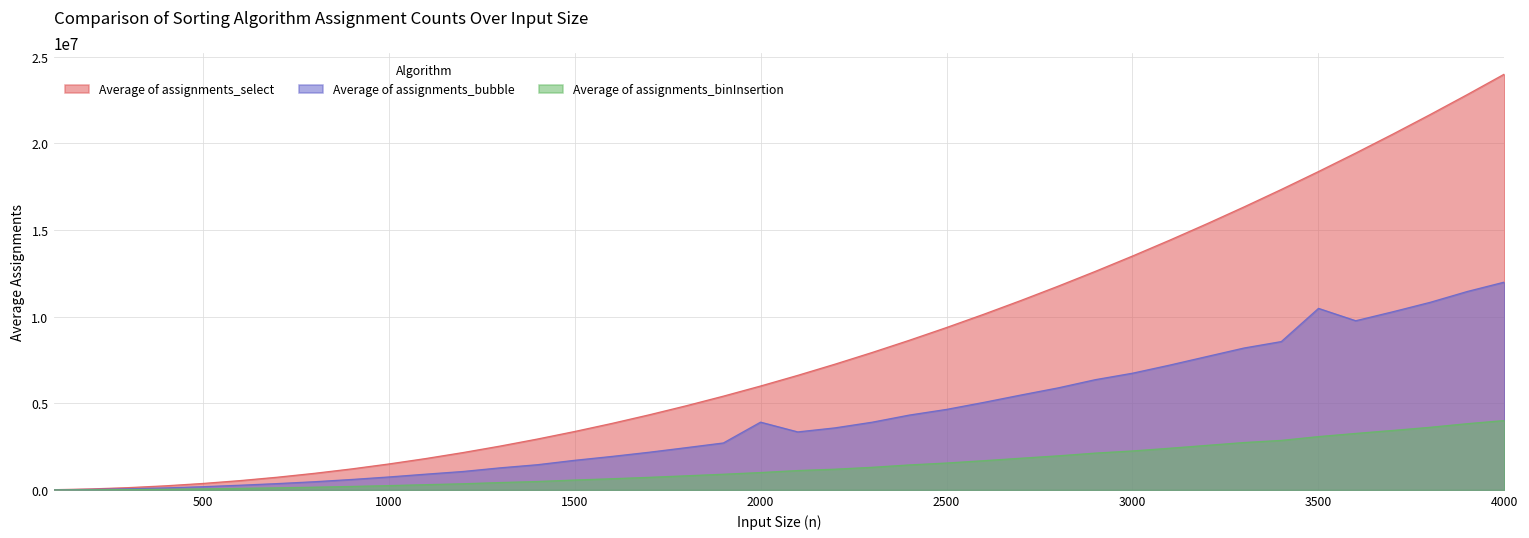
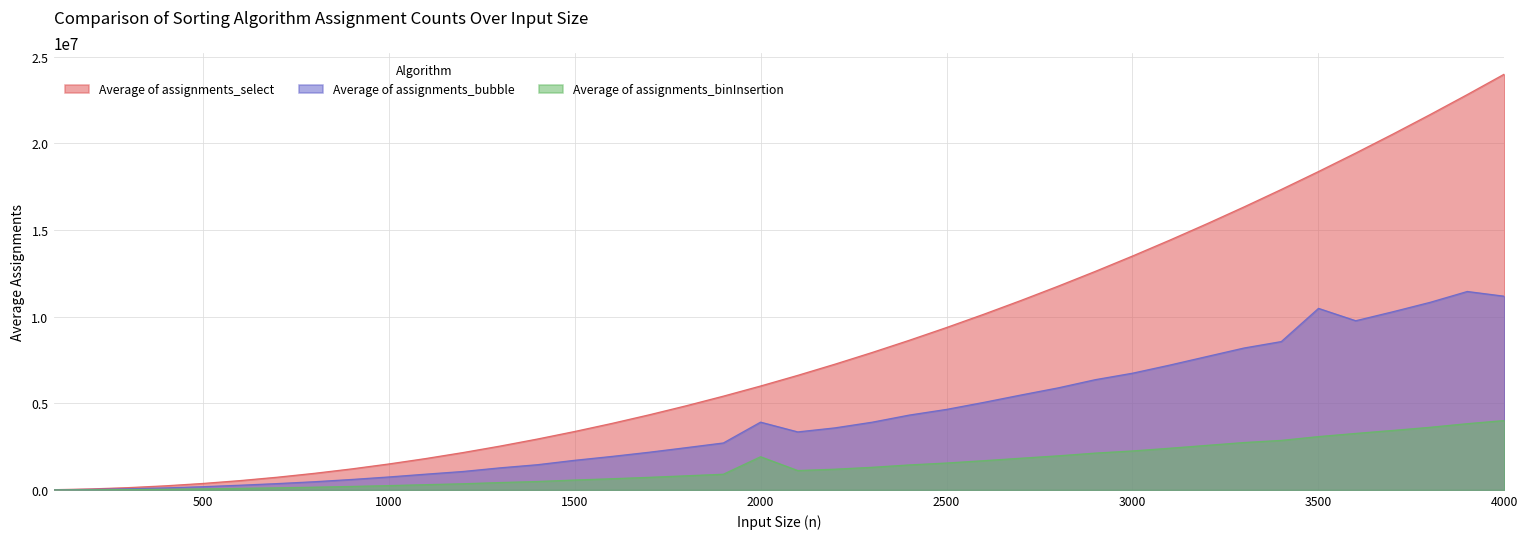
Average of assignments_binInsertion, 2000: 1000000 -> 1900000
Average of assignments_bubble, 4000: 12000000 -> 11200000
